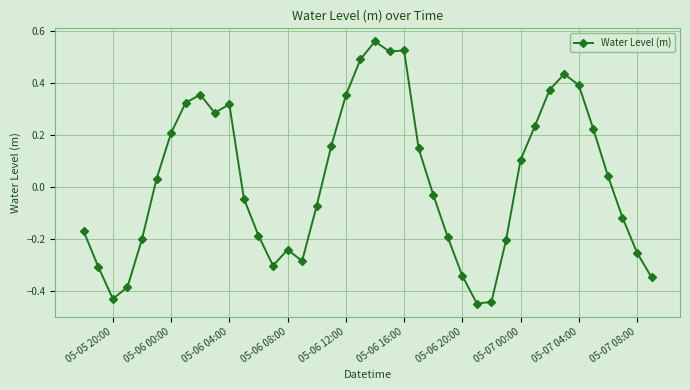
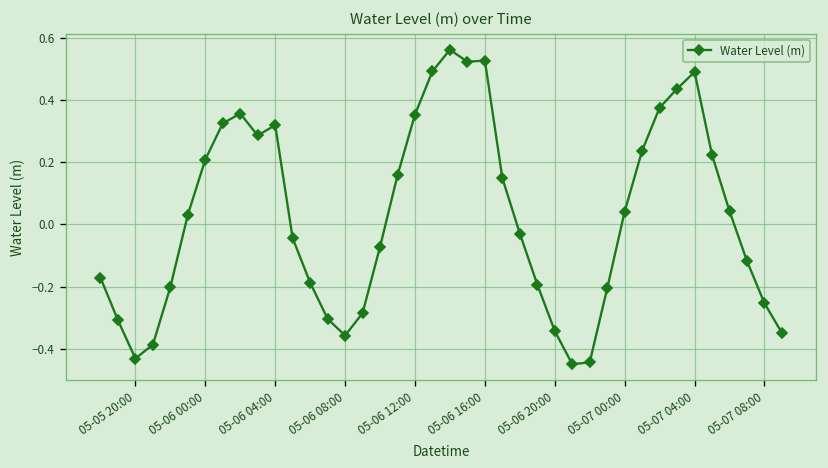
05-06 08:00: -0.24 -> -0.36
05-07 00:00: 0.10 -> 0.04
05-07 04:00: 0.39 -> 0.49
